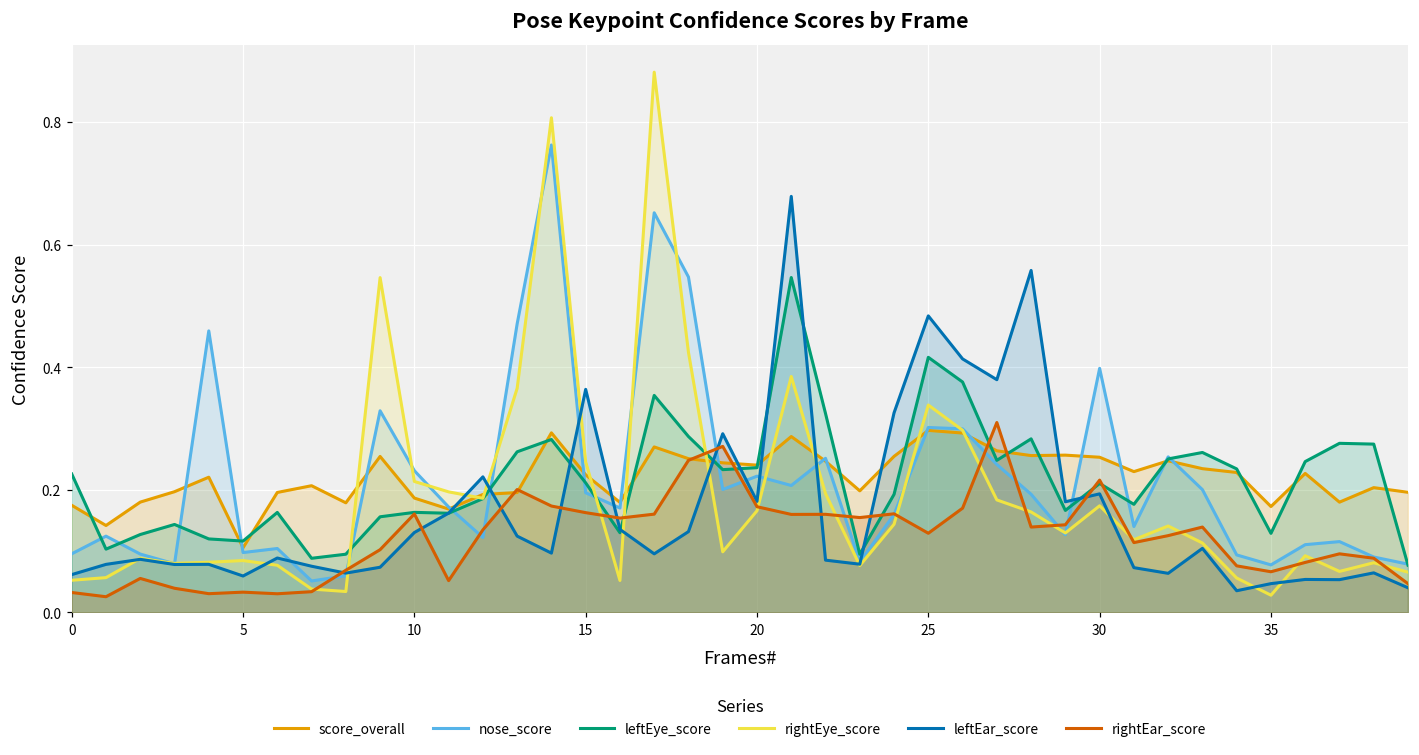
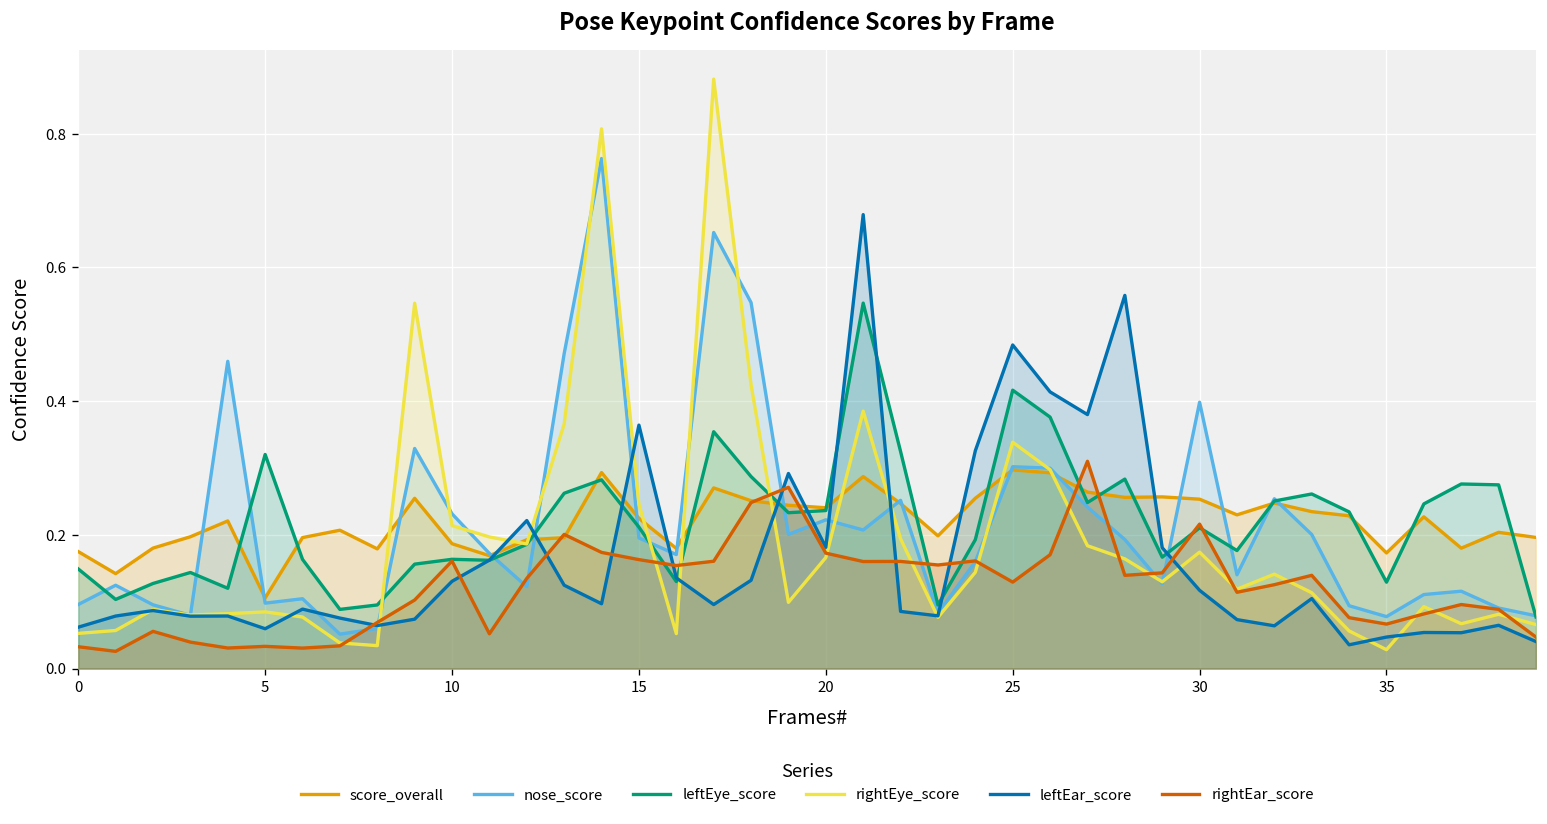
leftEye_score, 0: 0.23 -> 0.15
leftEye_score, 5: 0.12 -> 0.32
leftEar_score, 30: 0.19 -> 0.12
